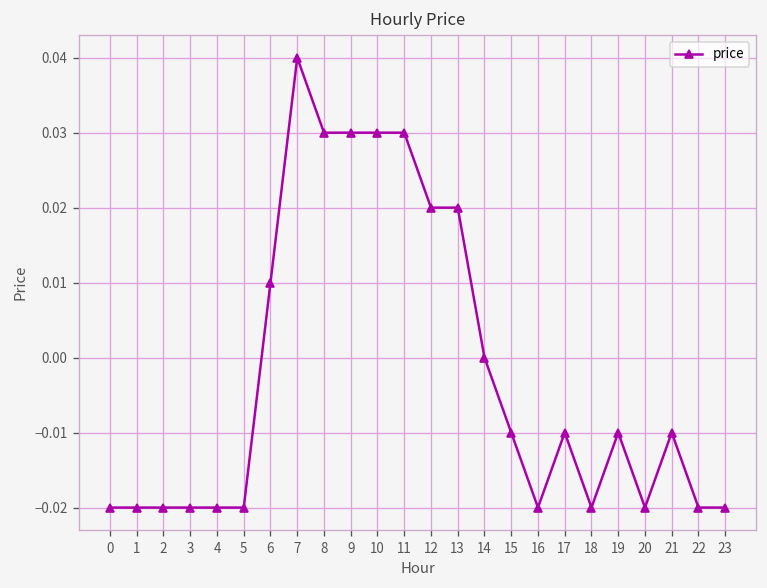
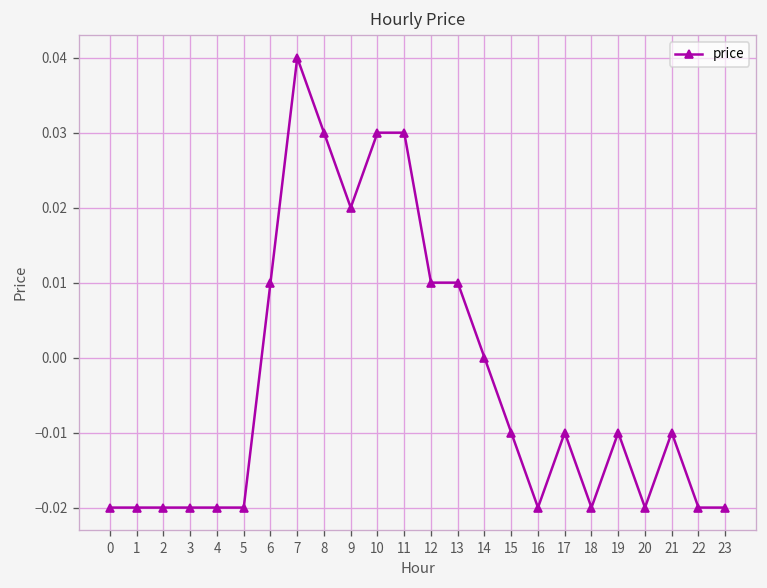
9: 0.03 -> 0.02
12: 0.02 -> 0.01
13: 0.02 -> 0.01
